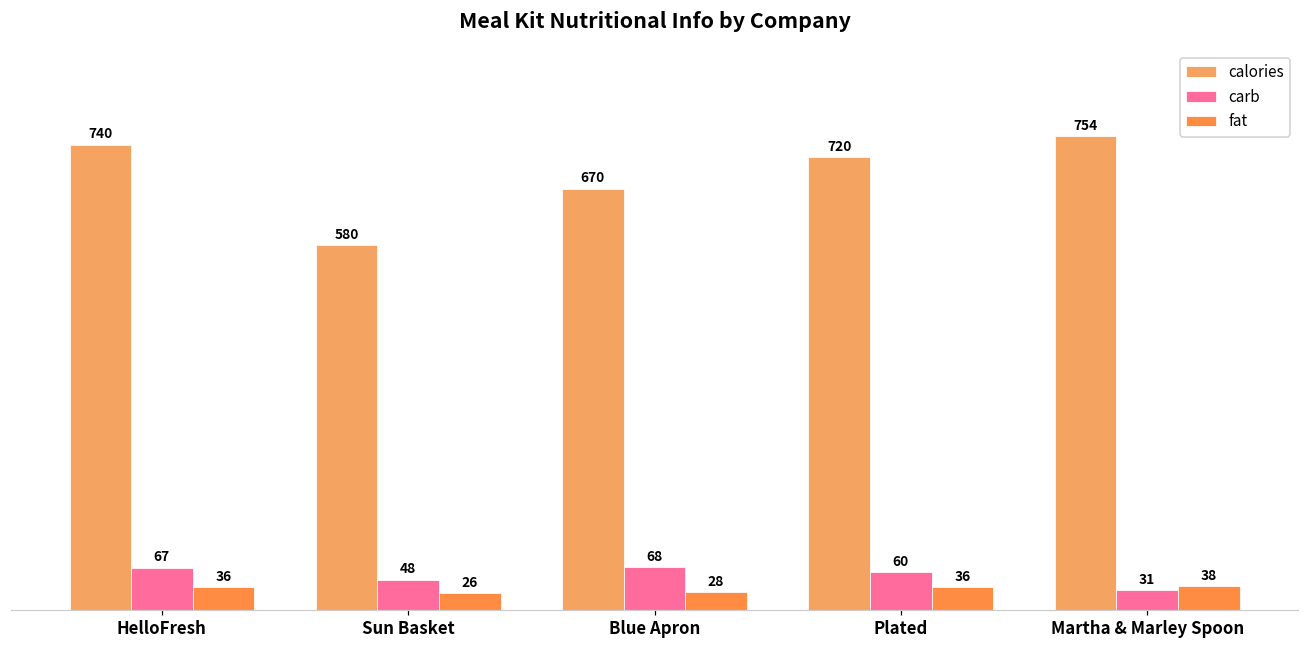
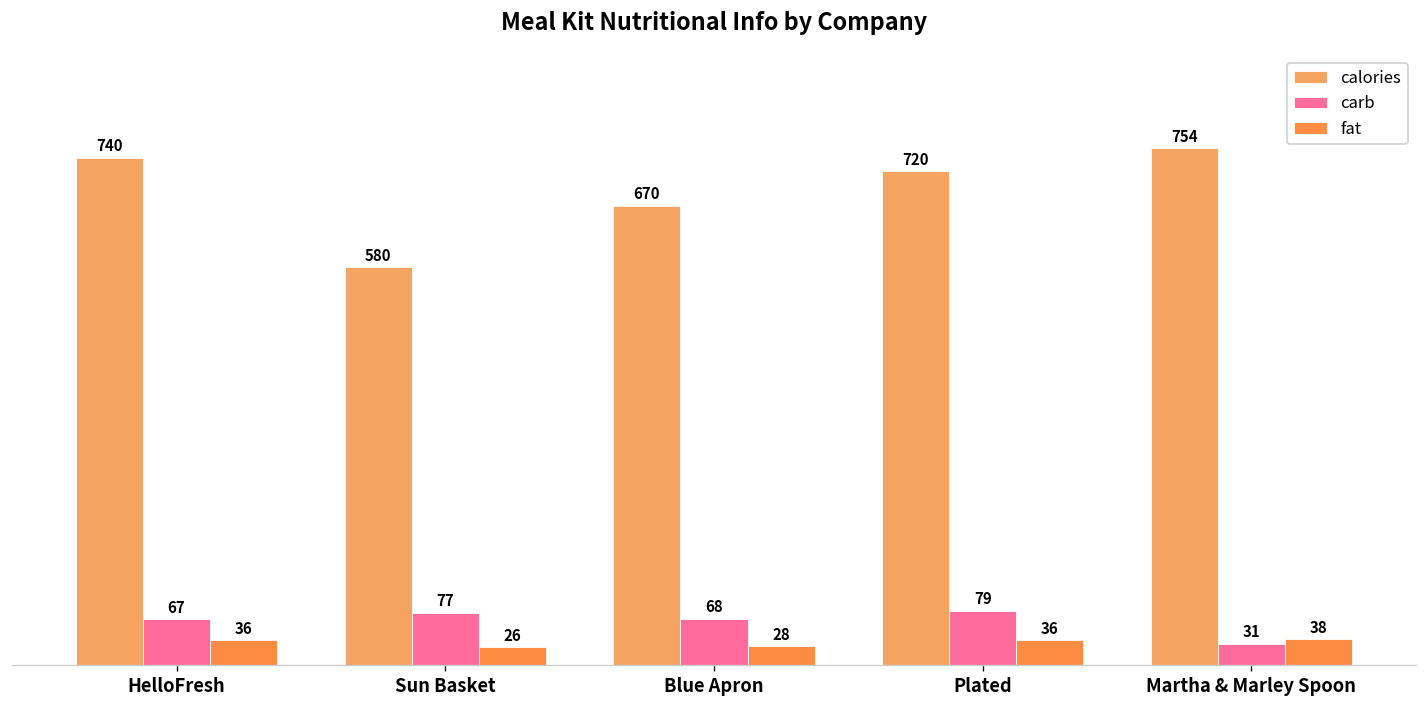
carb, Sun Basket: 48 -> 77
carb, Plated: 60 -> 79
